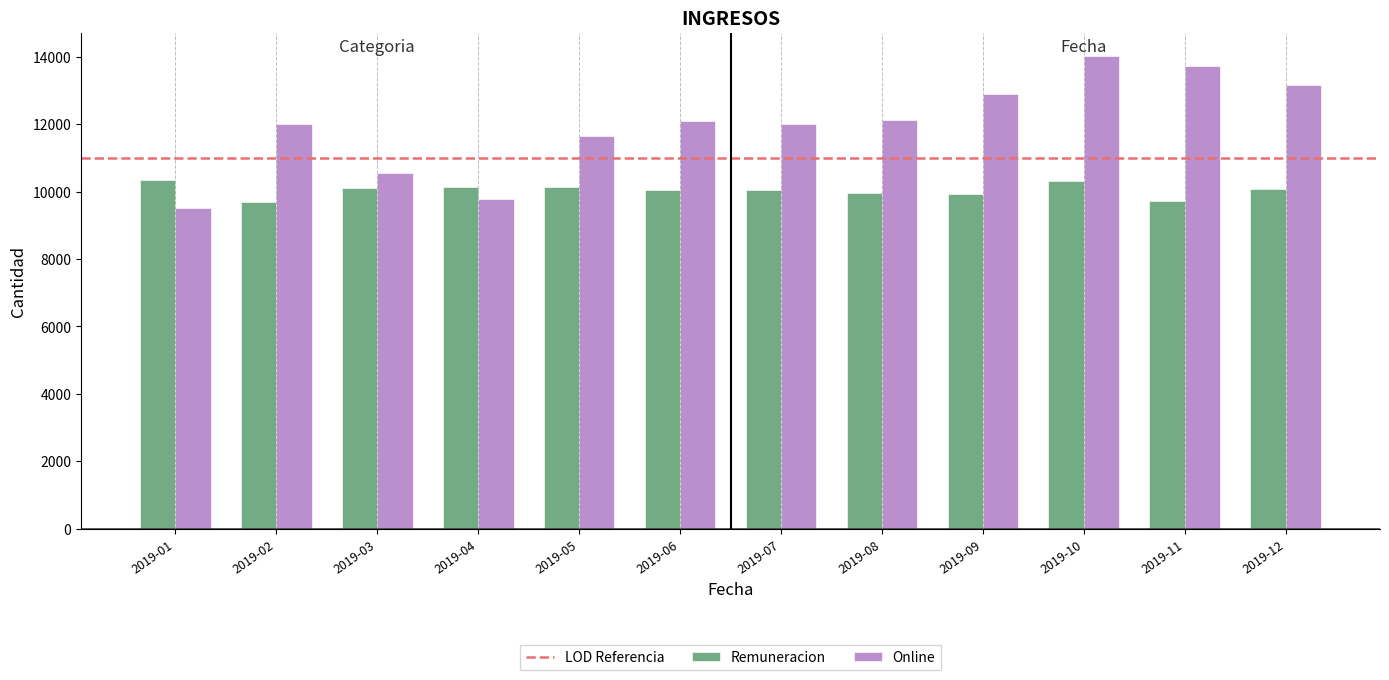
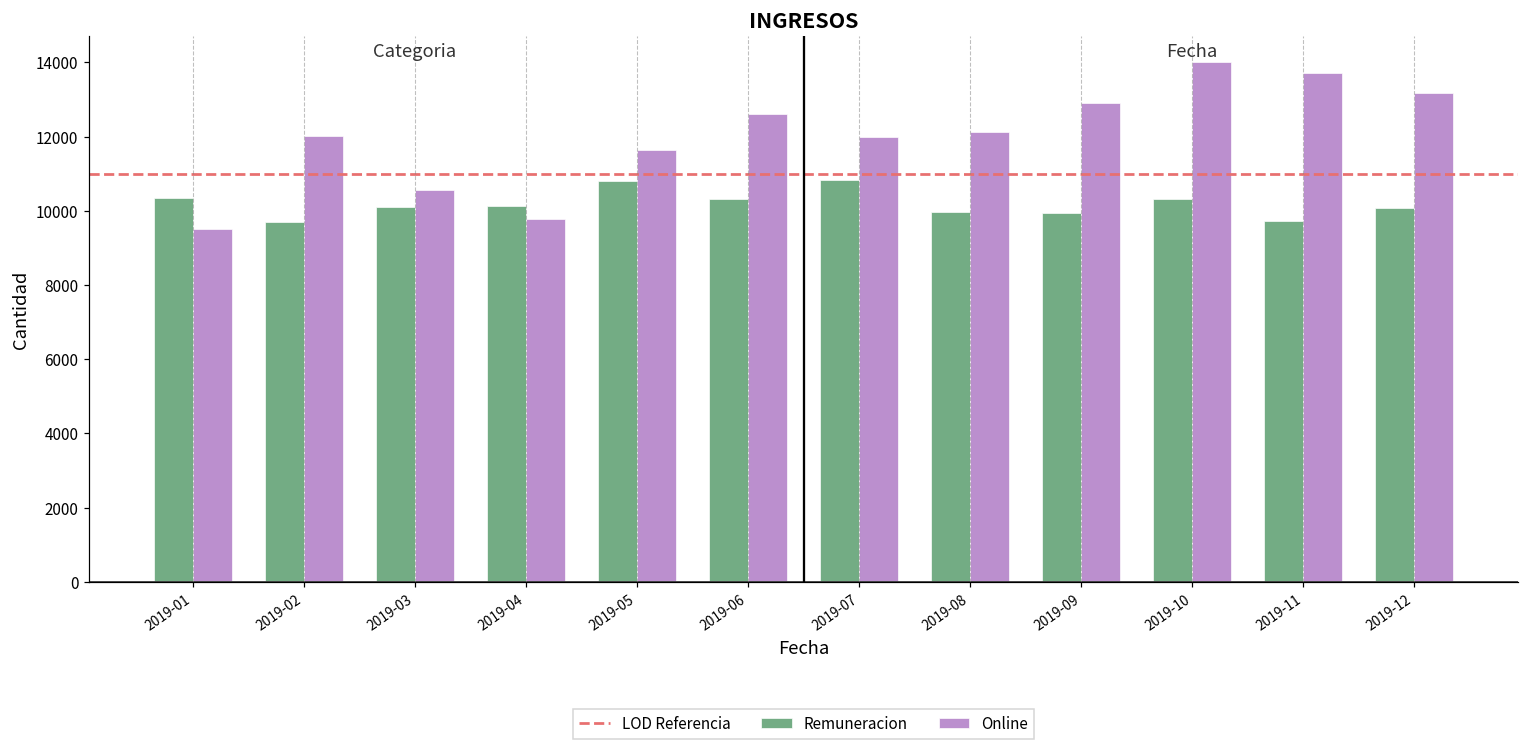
Remuneracion, 2019-05: 10100 -> 10800
Remuneracion, 2019-06: 10100 -> 10300
Online, 2019-06: 12100 -> 12600
Remuneracion, 2019-07: 10000 -> 10800
